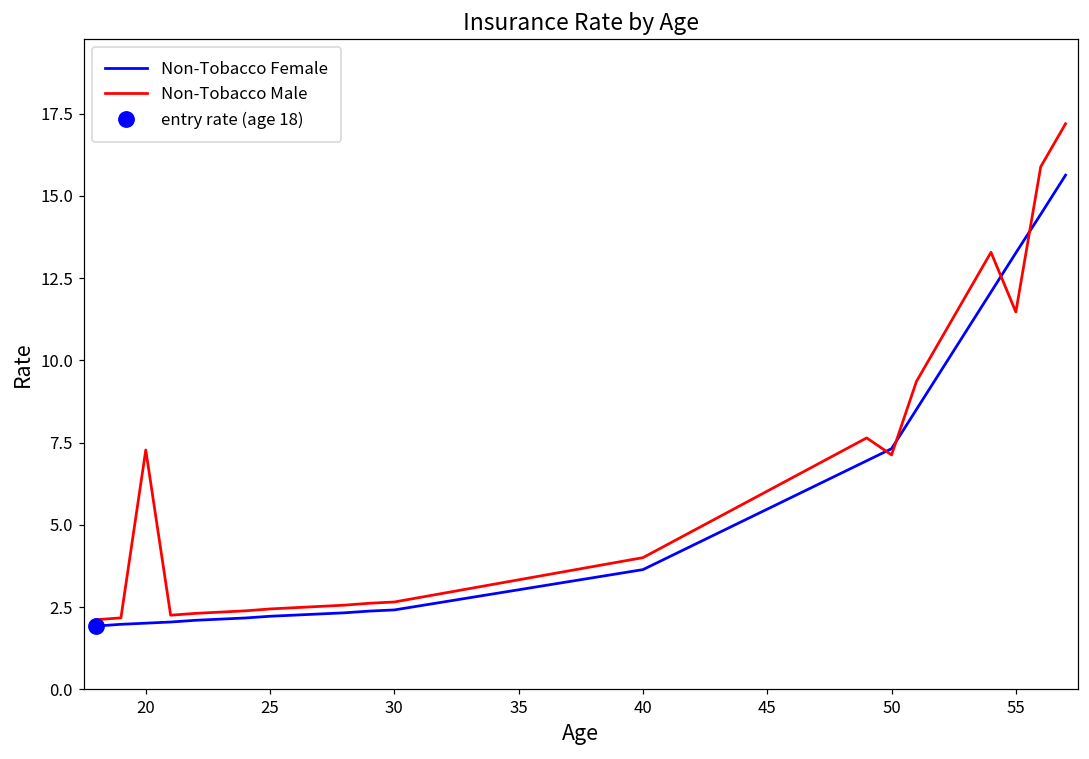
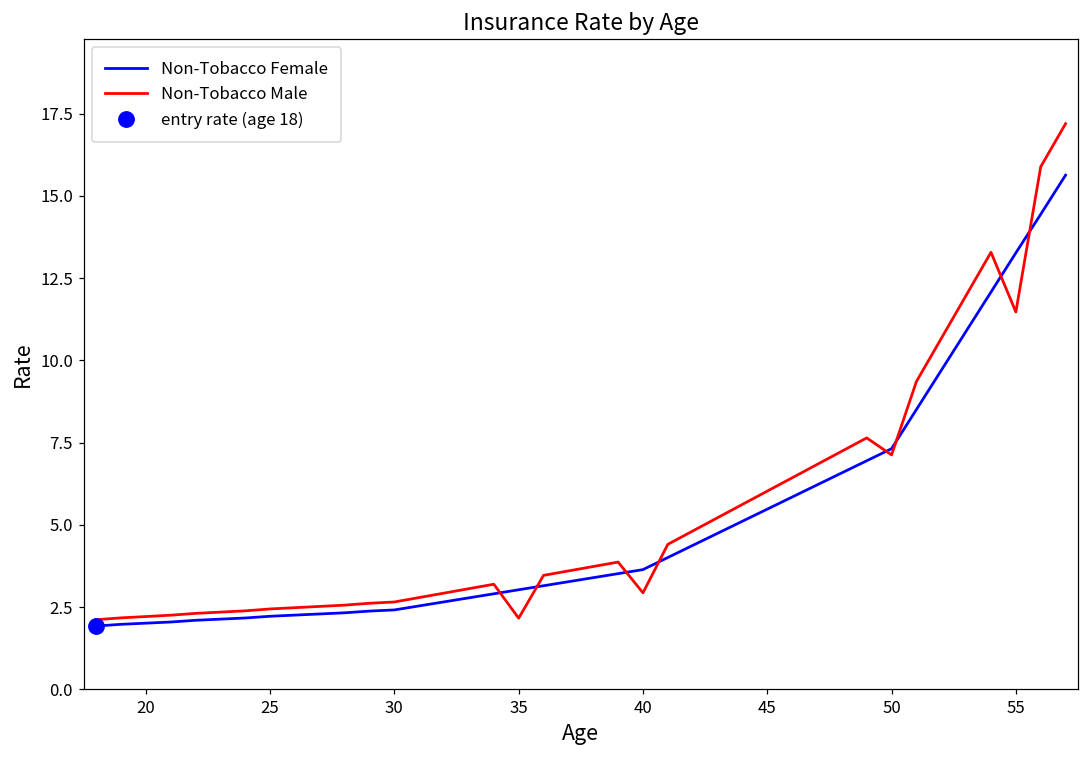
Non-Tobacco Male, 20: 7.3 -> 2.2
Non-Tobacco Male, 35: 3.3 -> 2.2
Non-Tobacco Male, 40: 4.0 -> 2.9
